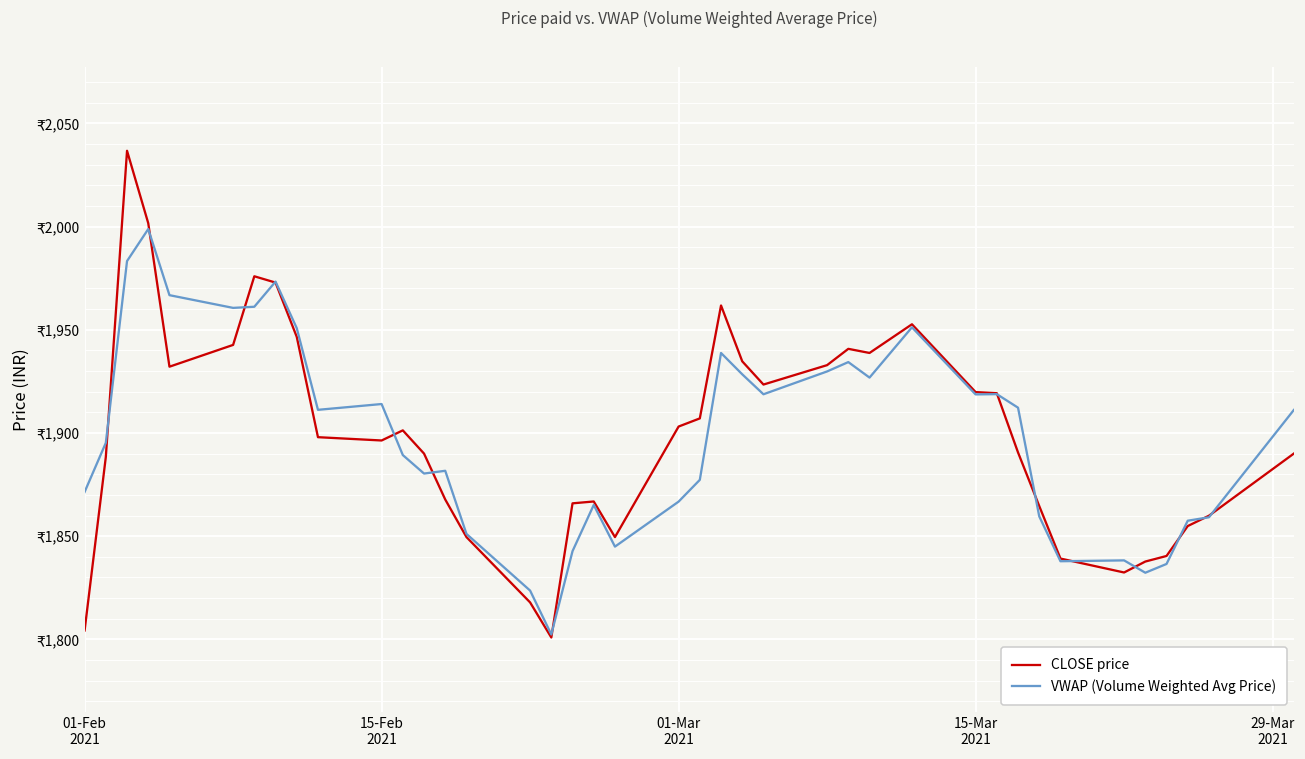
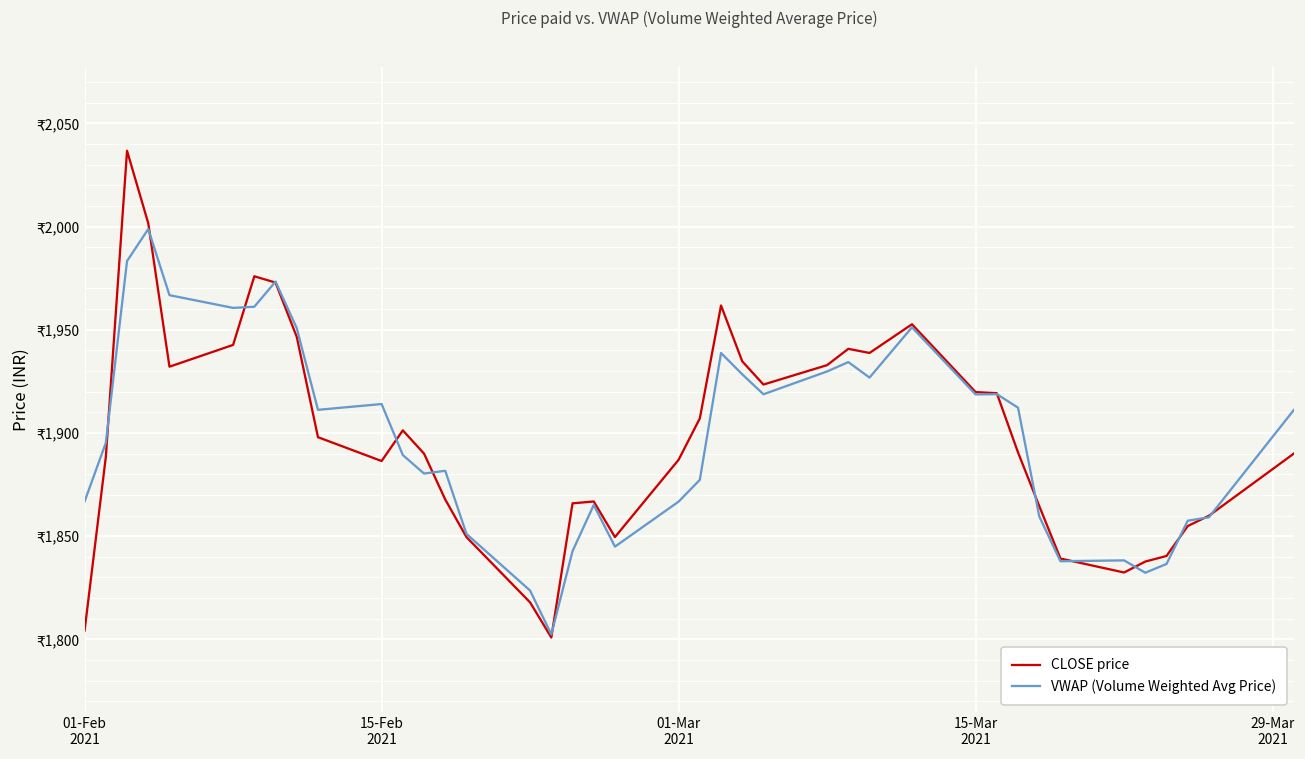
VWAP (Volume Weighted Avg Price), 01-Feb 2021: ₹1,871 -> ₹1,867
CLOSE price, 15-Feb 2021: ₹1,896 -> ₹1,886
CLOSE price, 01-Mar 2021: ₹1,903 -> ₹1,887
